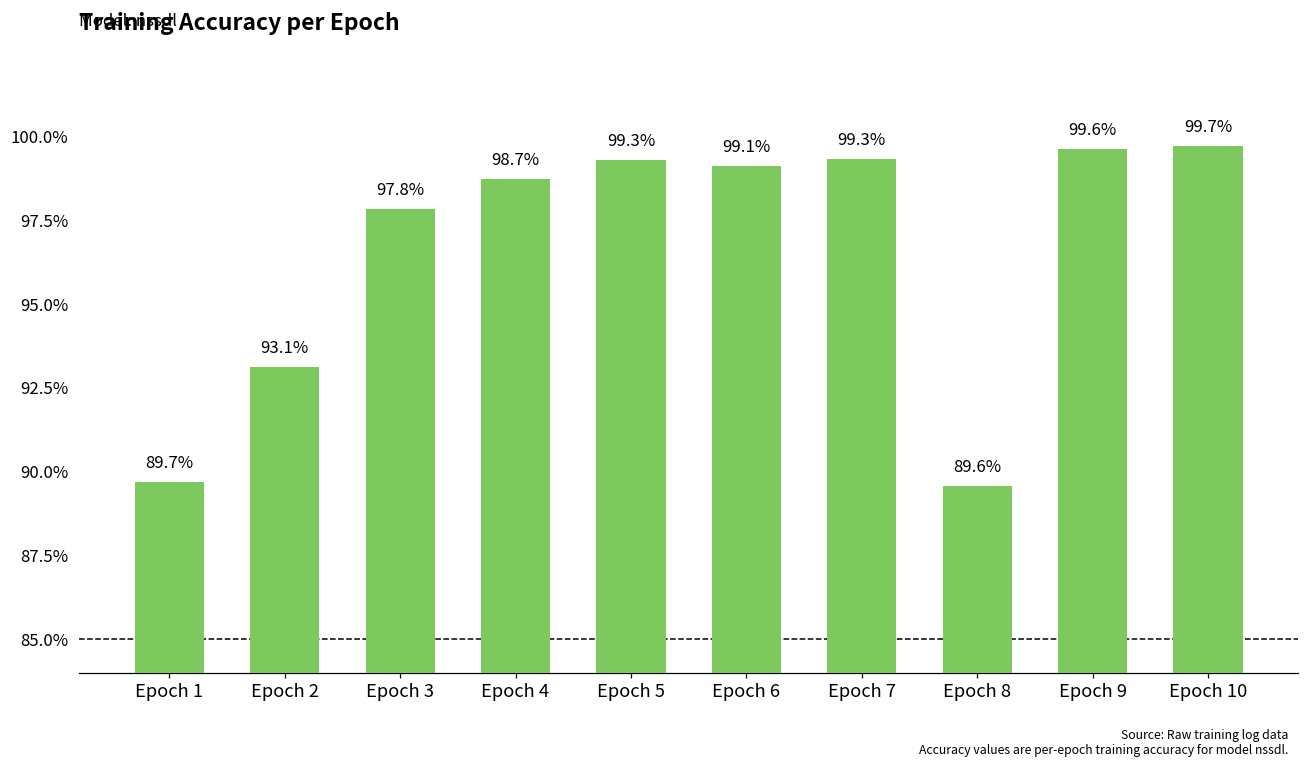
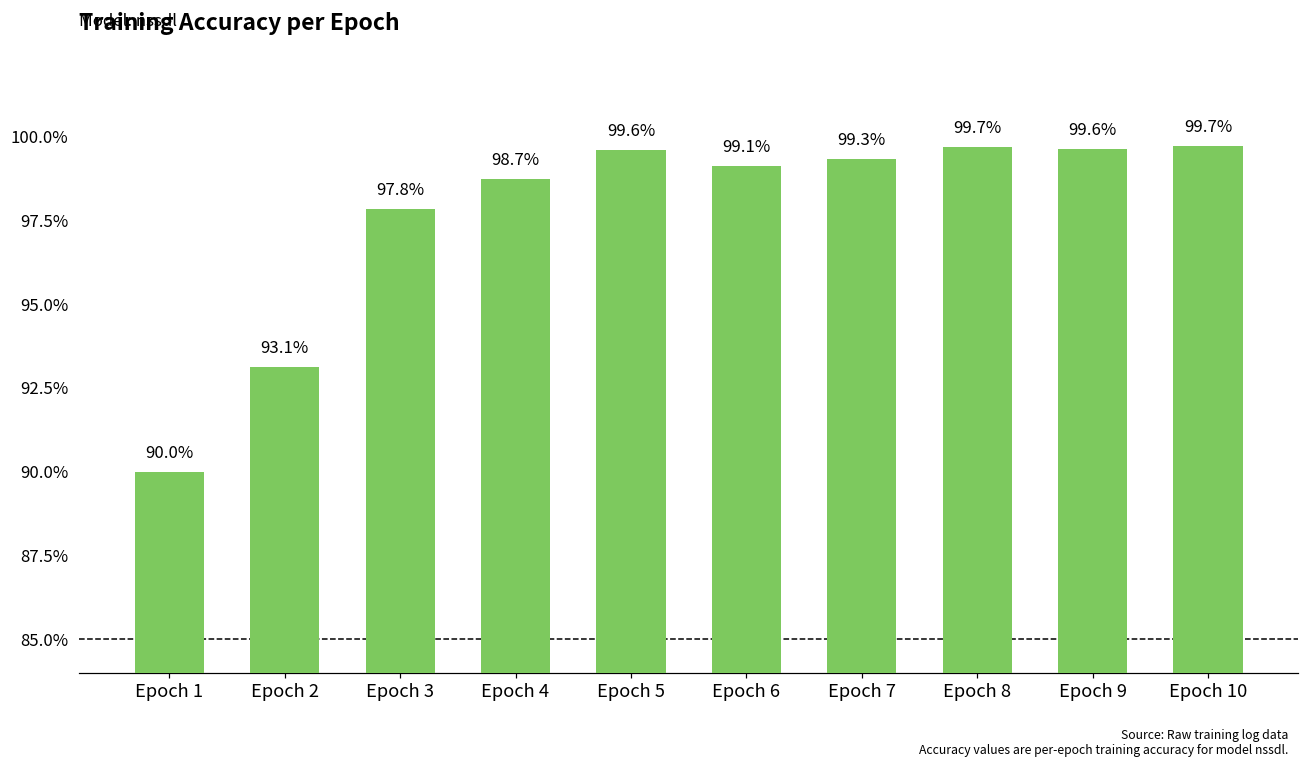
Epoch 1: 89.7% -> 90.0%
Epoch 5: 99.3% -> 99.6%
Epoch 8: 89.6% -> 99.7%
